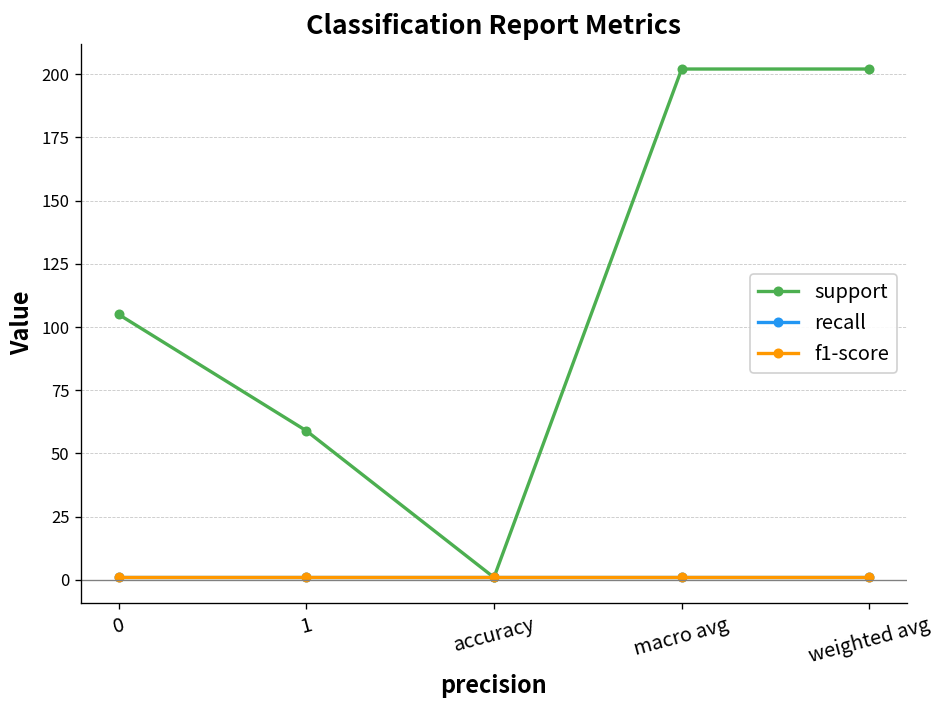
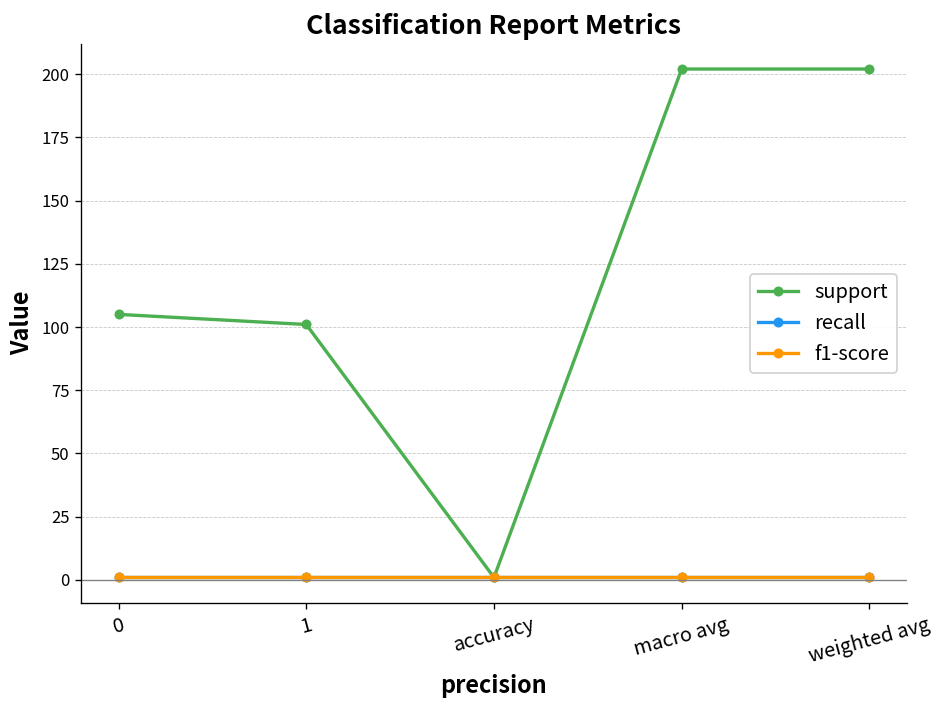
support, 1: 59 -> 101
